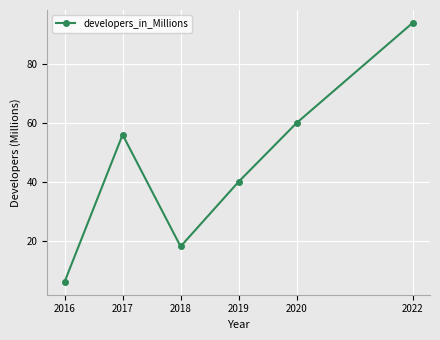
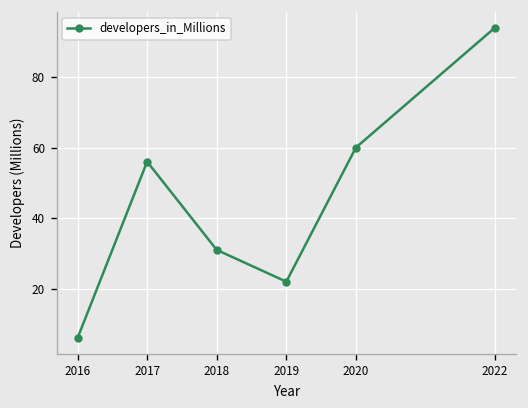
2018: 18 -> 31
2019: 40 -> 22
